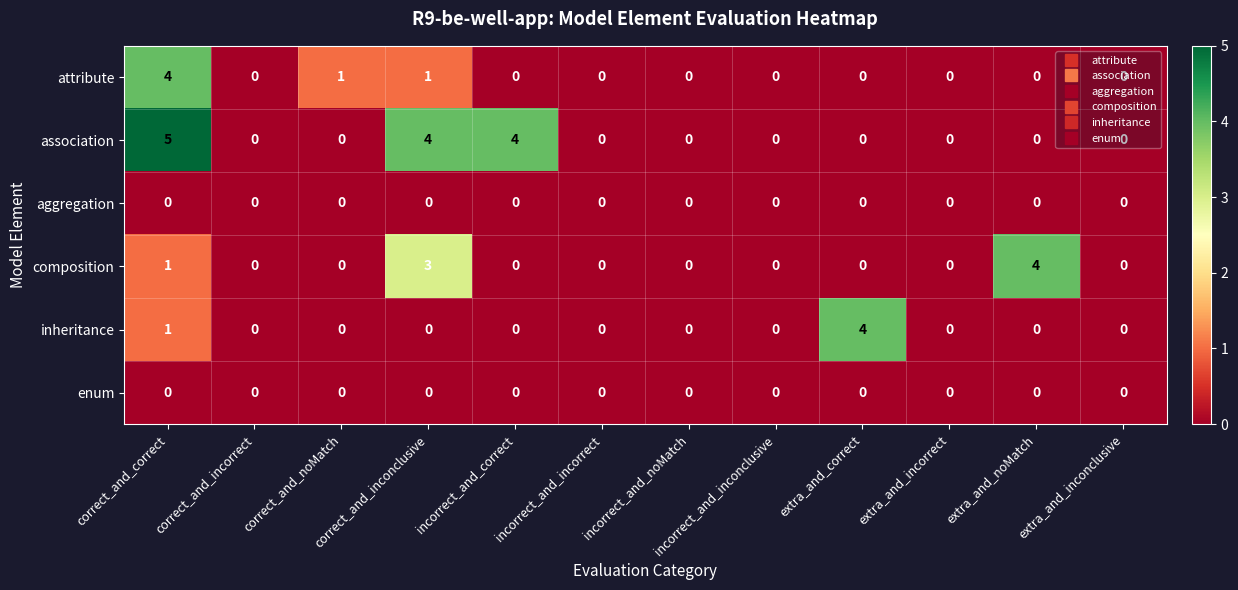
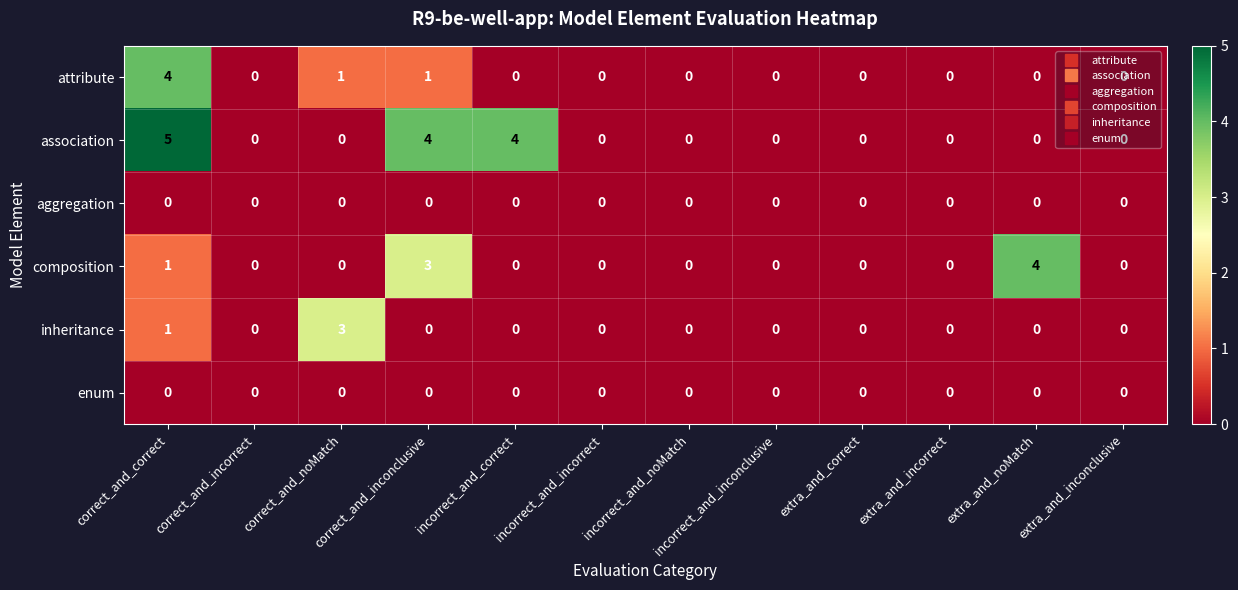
inheritance, correct_and_noMatch: 0 -> 3
inheritance, extra_and_correct: 4 -> 0
